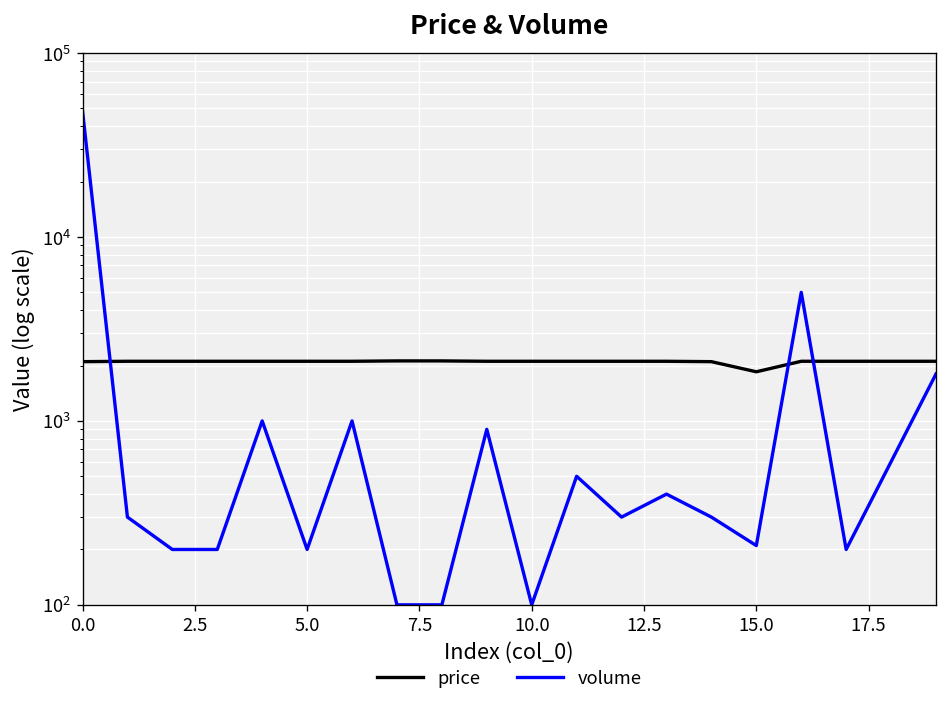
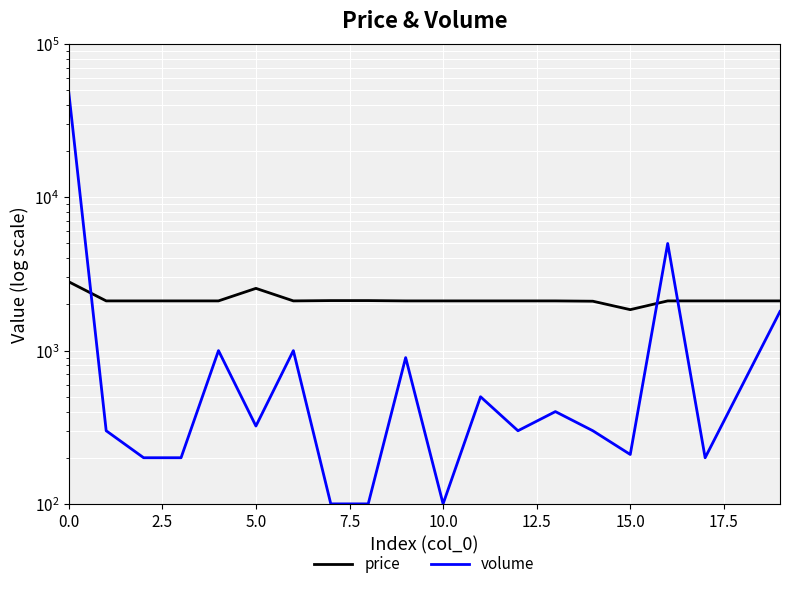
price, 0.0: 2100 -> 2800
price, 5.0: 2100 -> 2500
volume, 5.0: 200 -> 320
